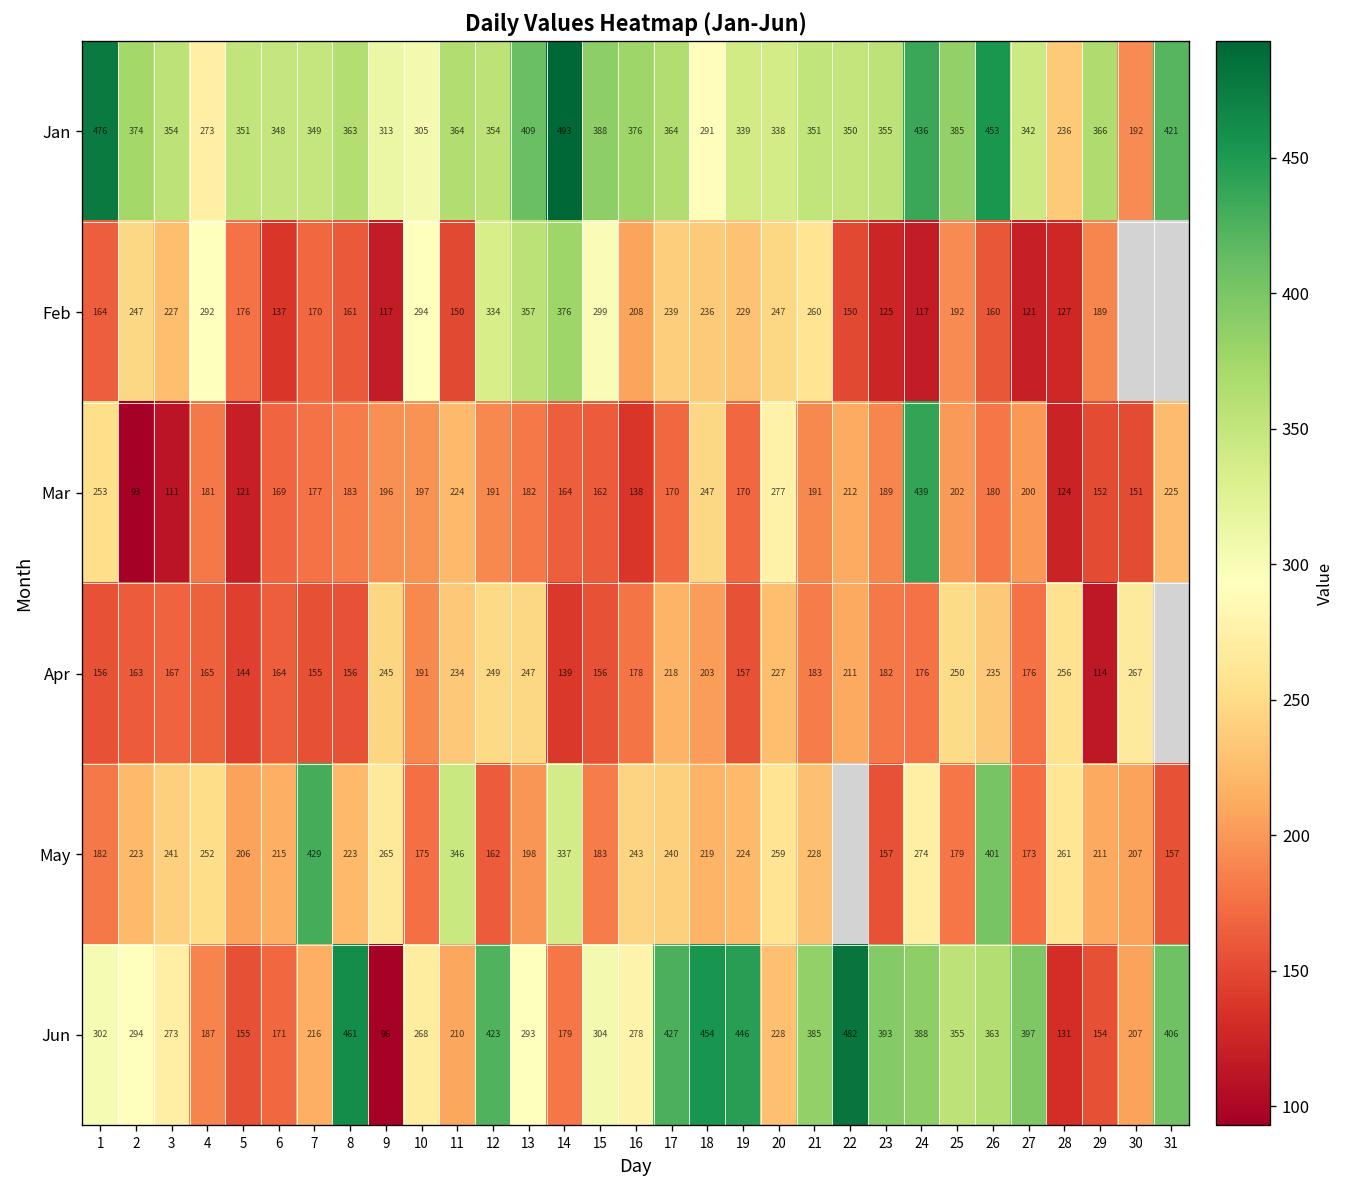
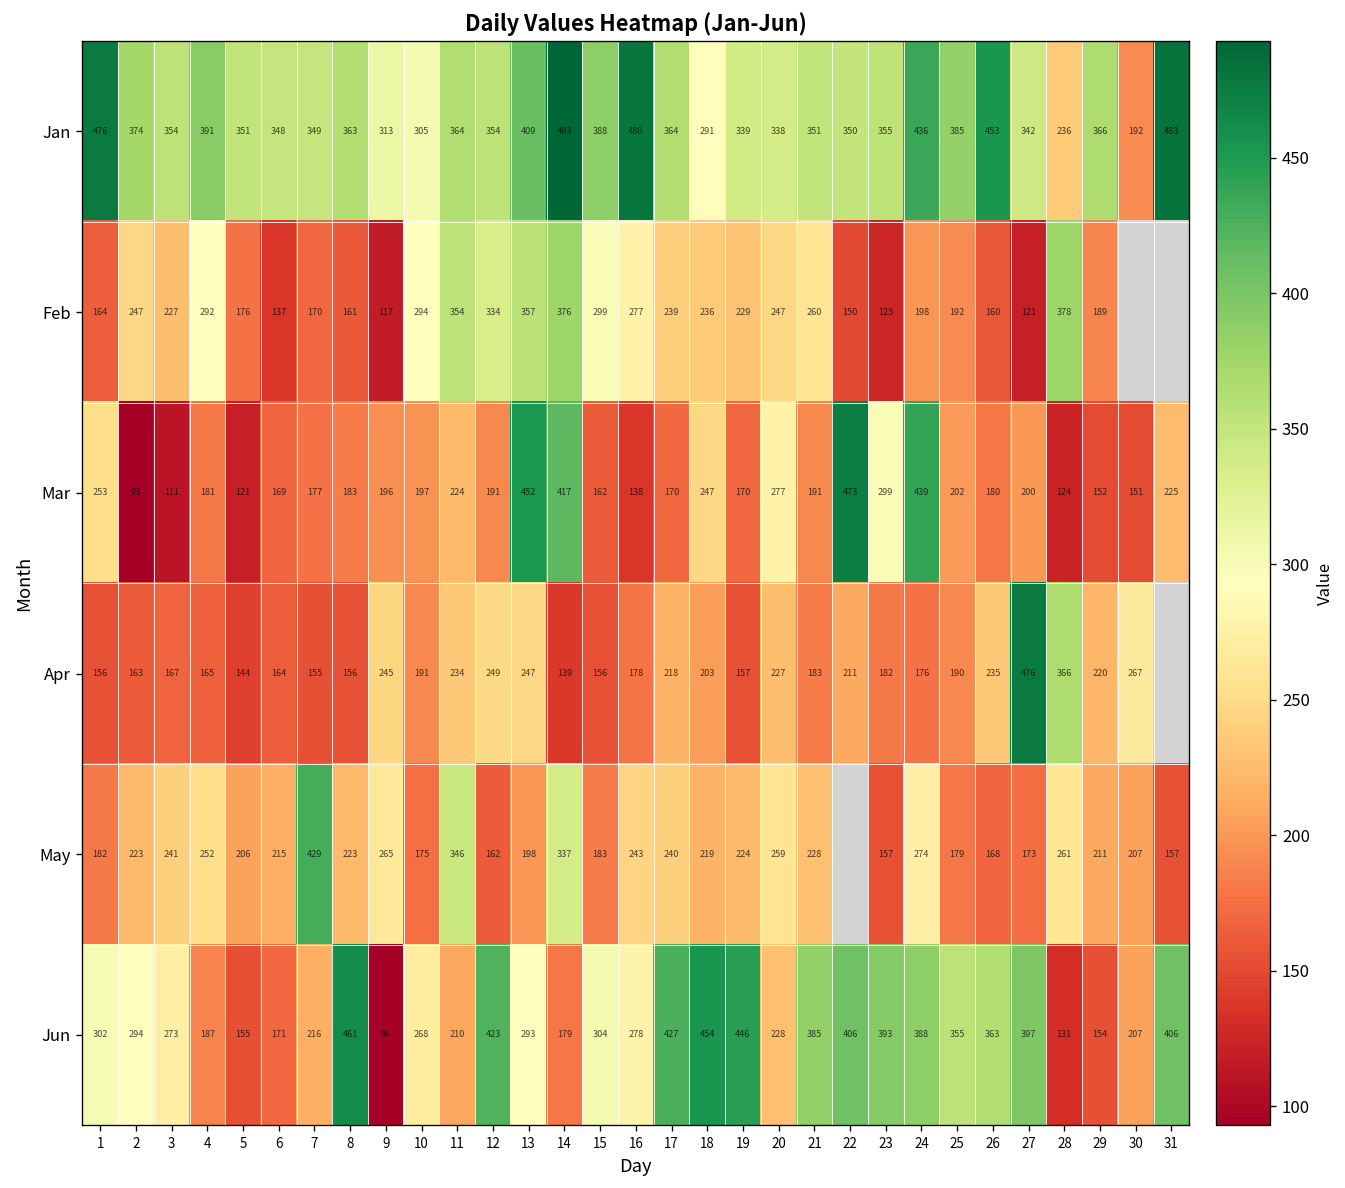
Jan, 4: 273 -> 391
Jan, 16: 376 -> 480
Jan, 31: 421 -> 483
Feb, 11: 150 -> 354
Feb, 16: 208 -> 277
Feb, 24: 117 -> 198
Feb, 28: 127 -> 378
Mar, 13: 182 -> 452
Mar, 14: 164 -> 417
Mar, 22: 212 -> 473
Mar, 23: 189 -> 299
Apr, 25: 250 -> 190
Apr, 27: 176 -> 476
Apr, 28: 256 -> 366
Apr, 29: 114 -> 220
May, 26: 401 -> 168
Jun, 22: 482 -> 406
